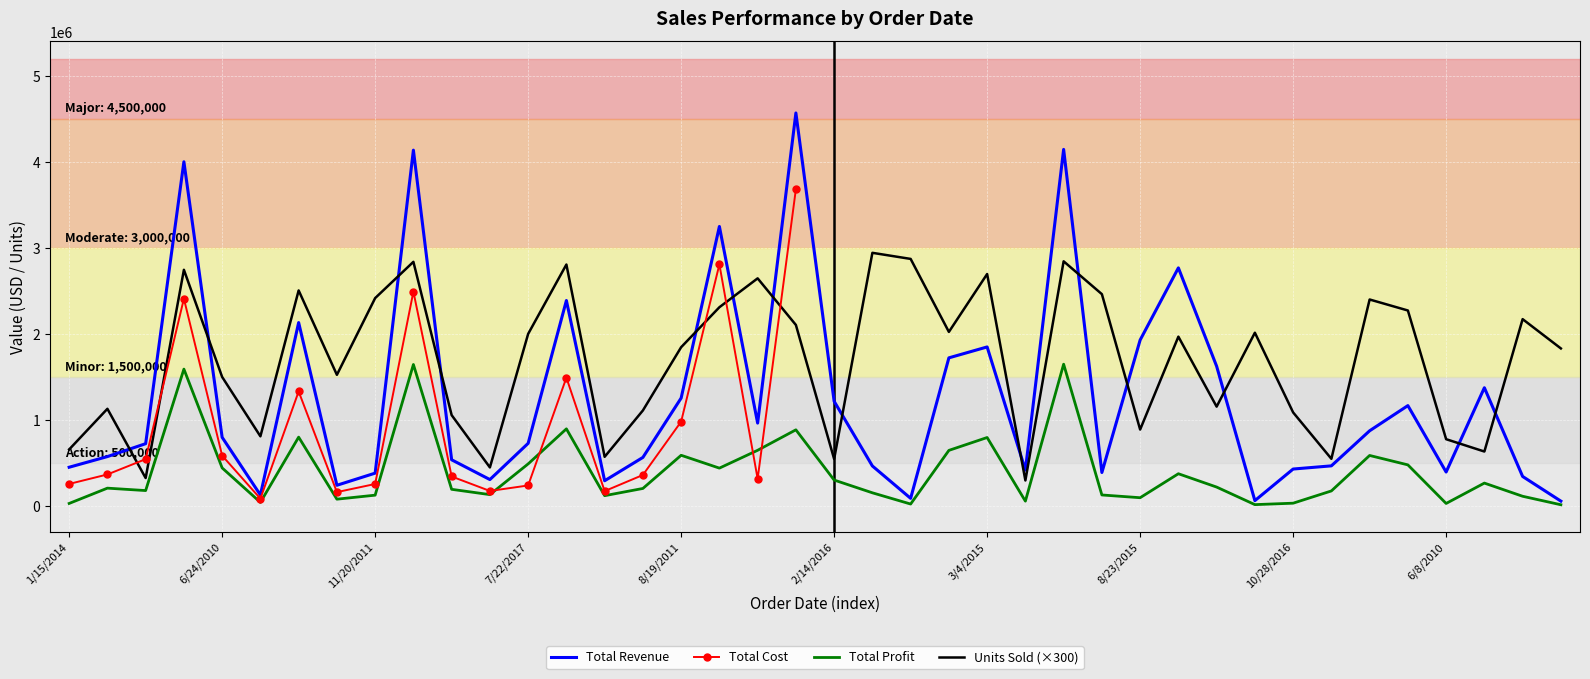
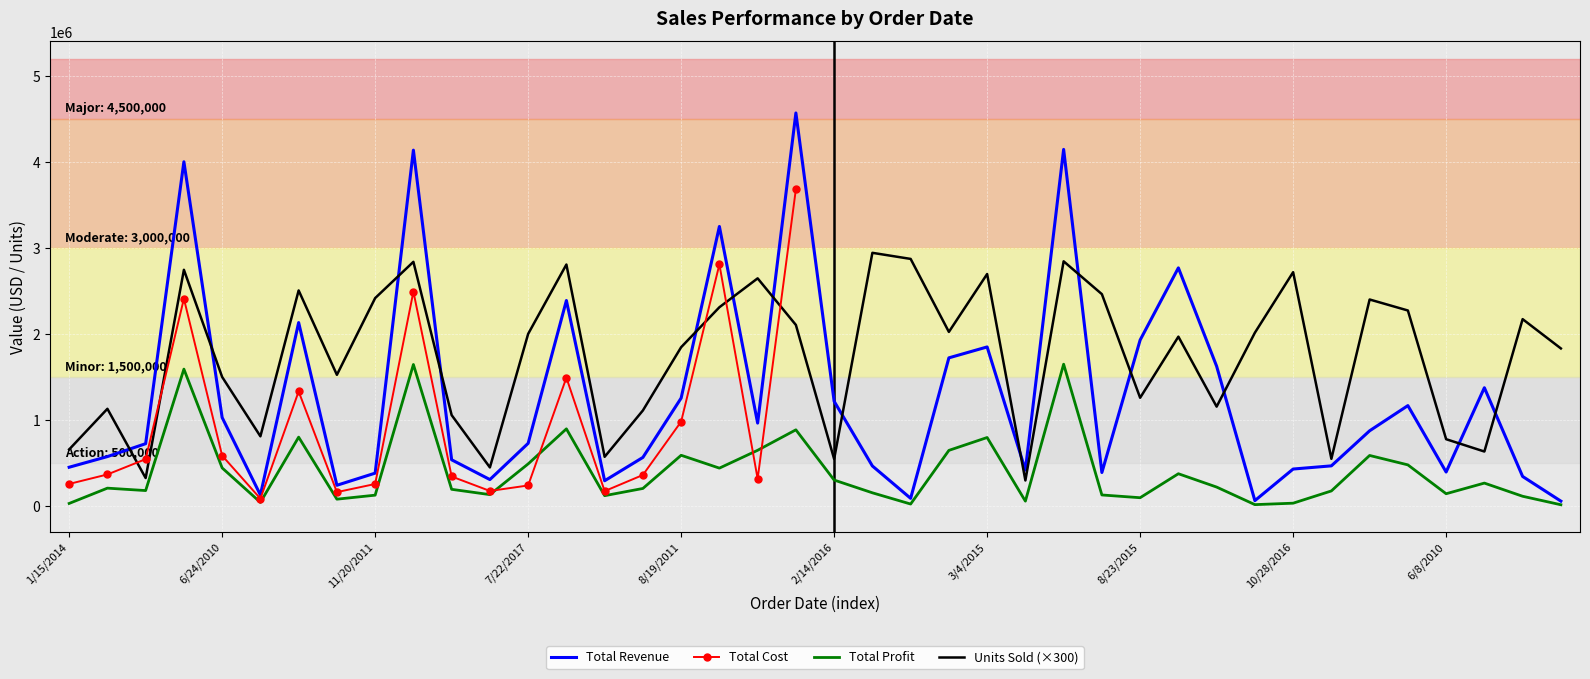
Total Revenue, 6/24/2010: 800000 -> 1000000
Units Sold (×300), 8/23/2015: 900000 -> 1300000
Units Sold (×300), 10/28/2016: 1100000 -> 2700000
Total Profit, 6/8/2010: 0 -> 100000
